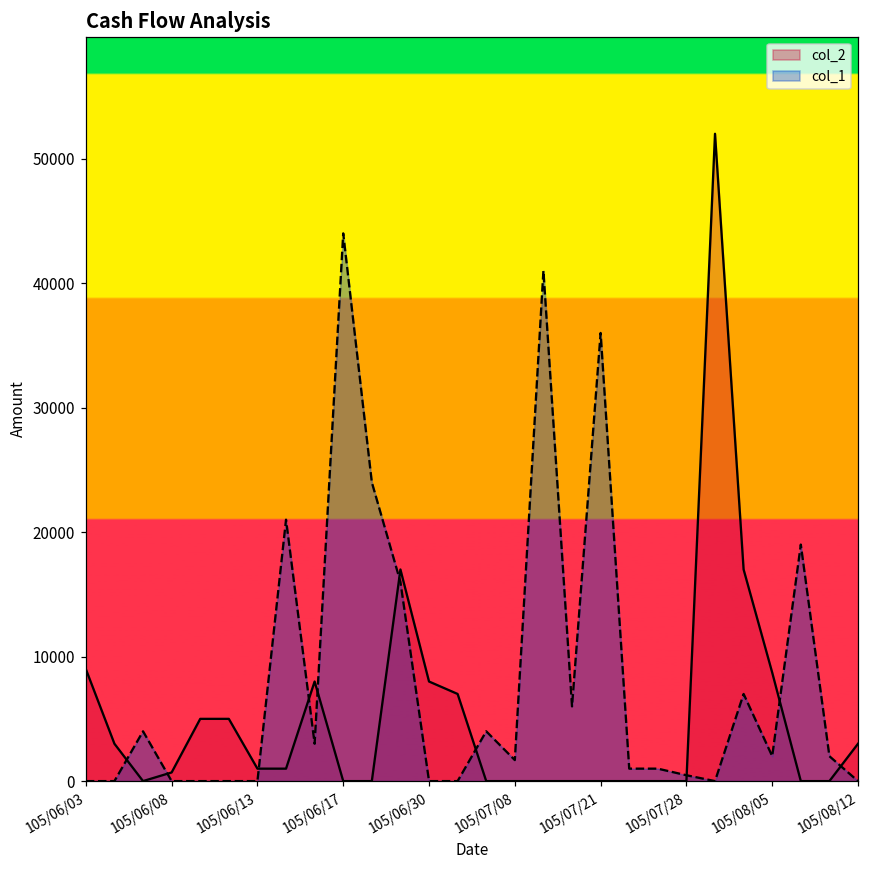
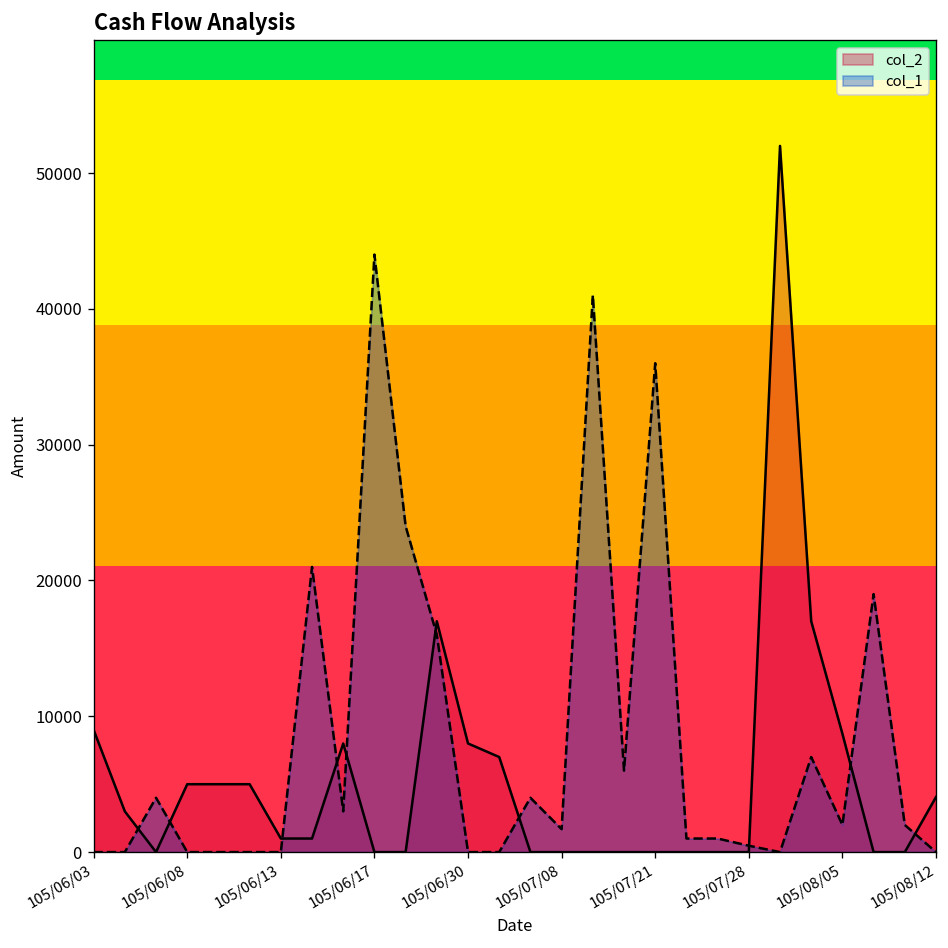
col_2, 105/06/08: 700 -> 5000
col_2, 105/08/12: 3000 -> 4100
